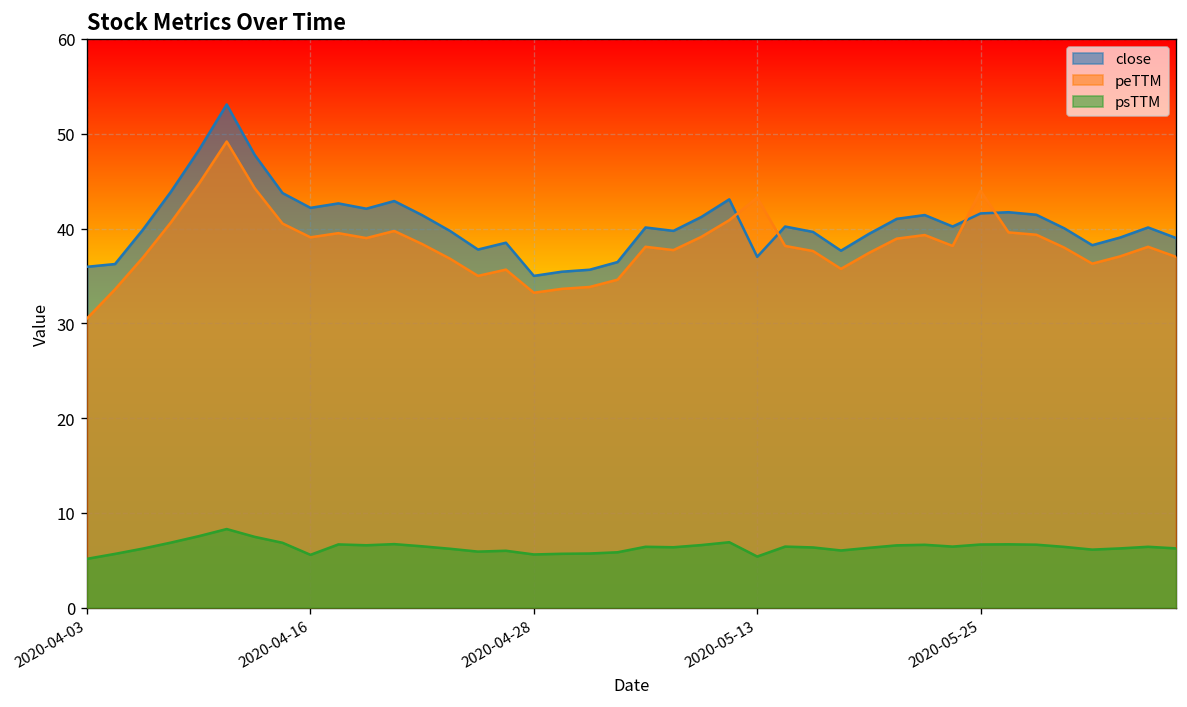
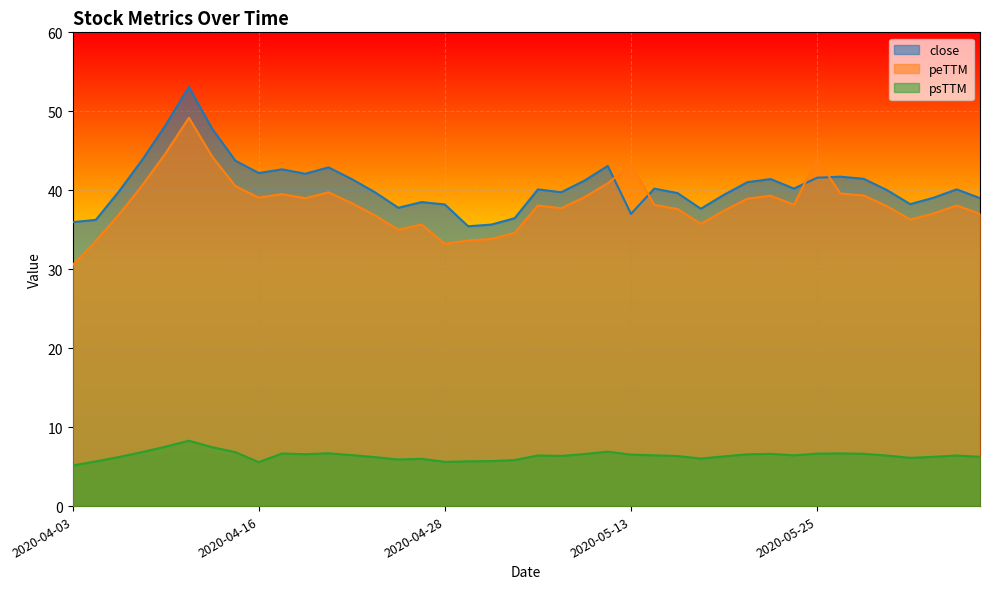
close, 2020-04-28: 35 -> 38
psTTM, 2020-05-13: 5 -> 7
